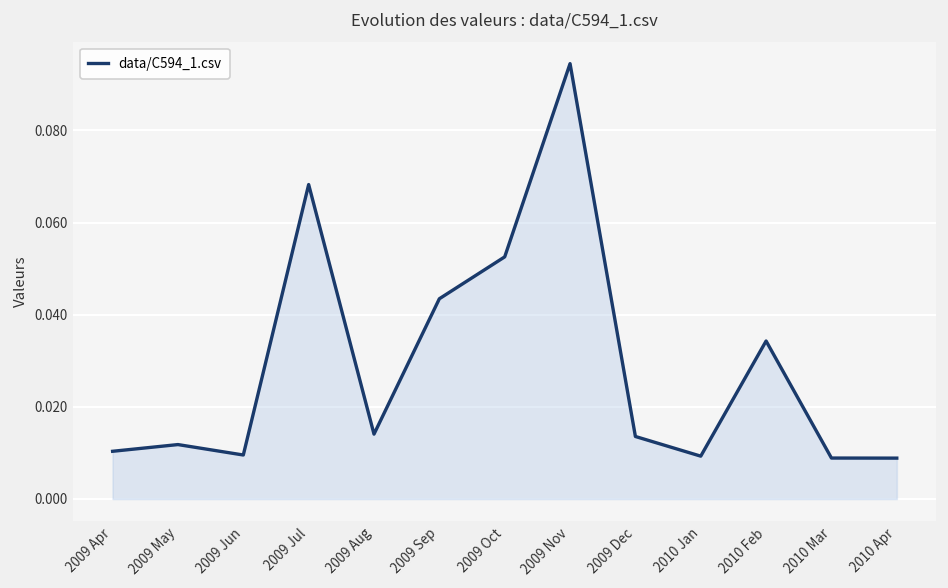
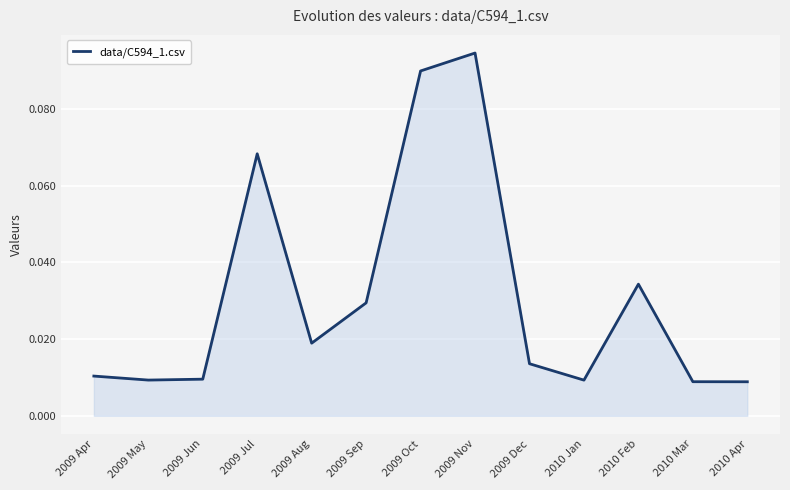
2009 May: 0.012 -> 0.009
2009 Aug: 0.014 -> 0.019
2009 Sep: 0.043 -> 0.029
2009 Oct: 0.053 -> 0.090
